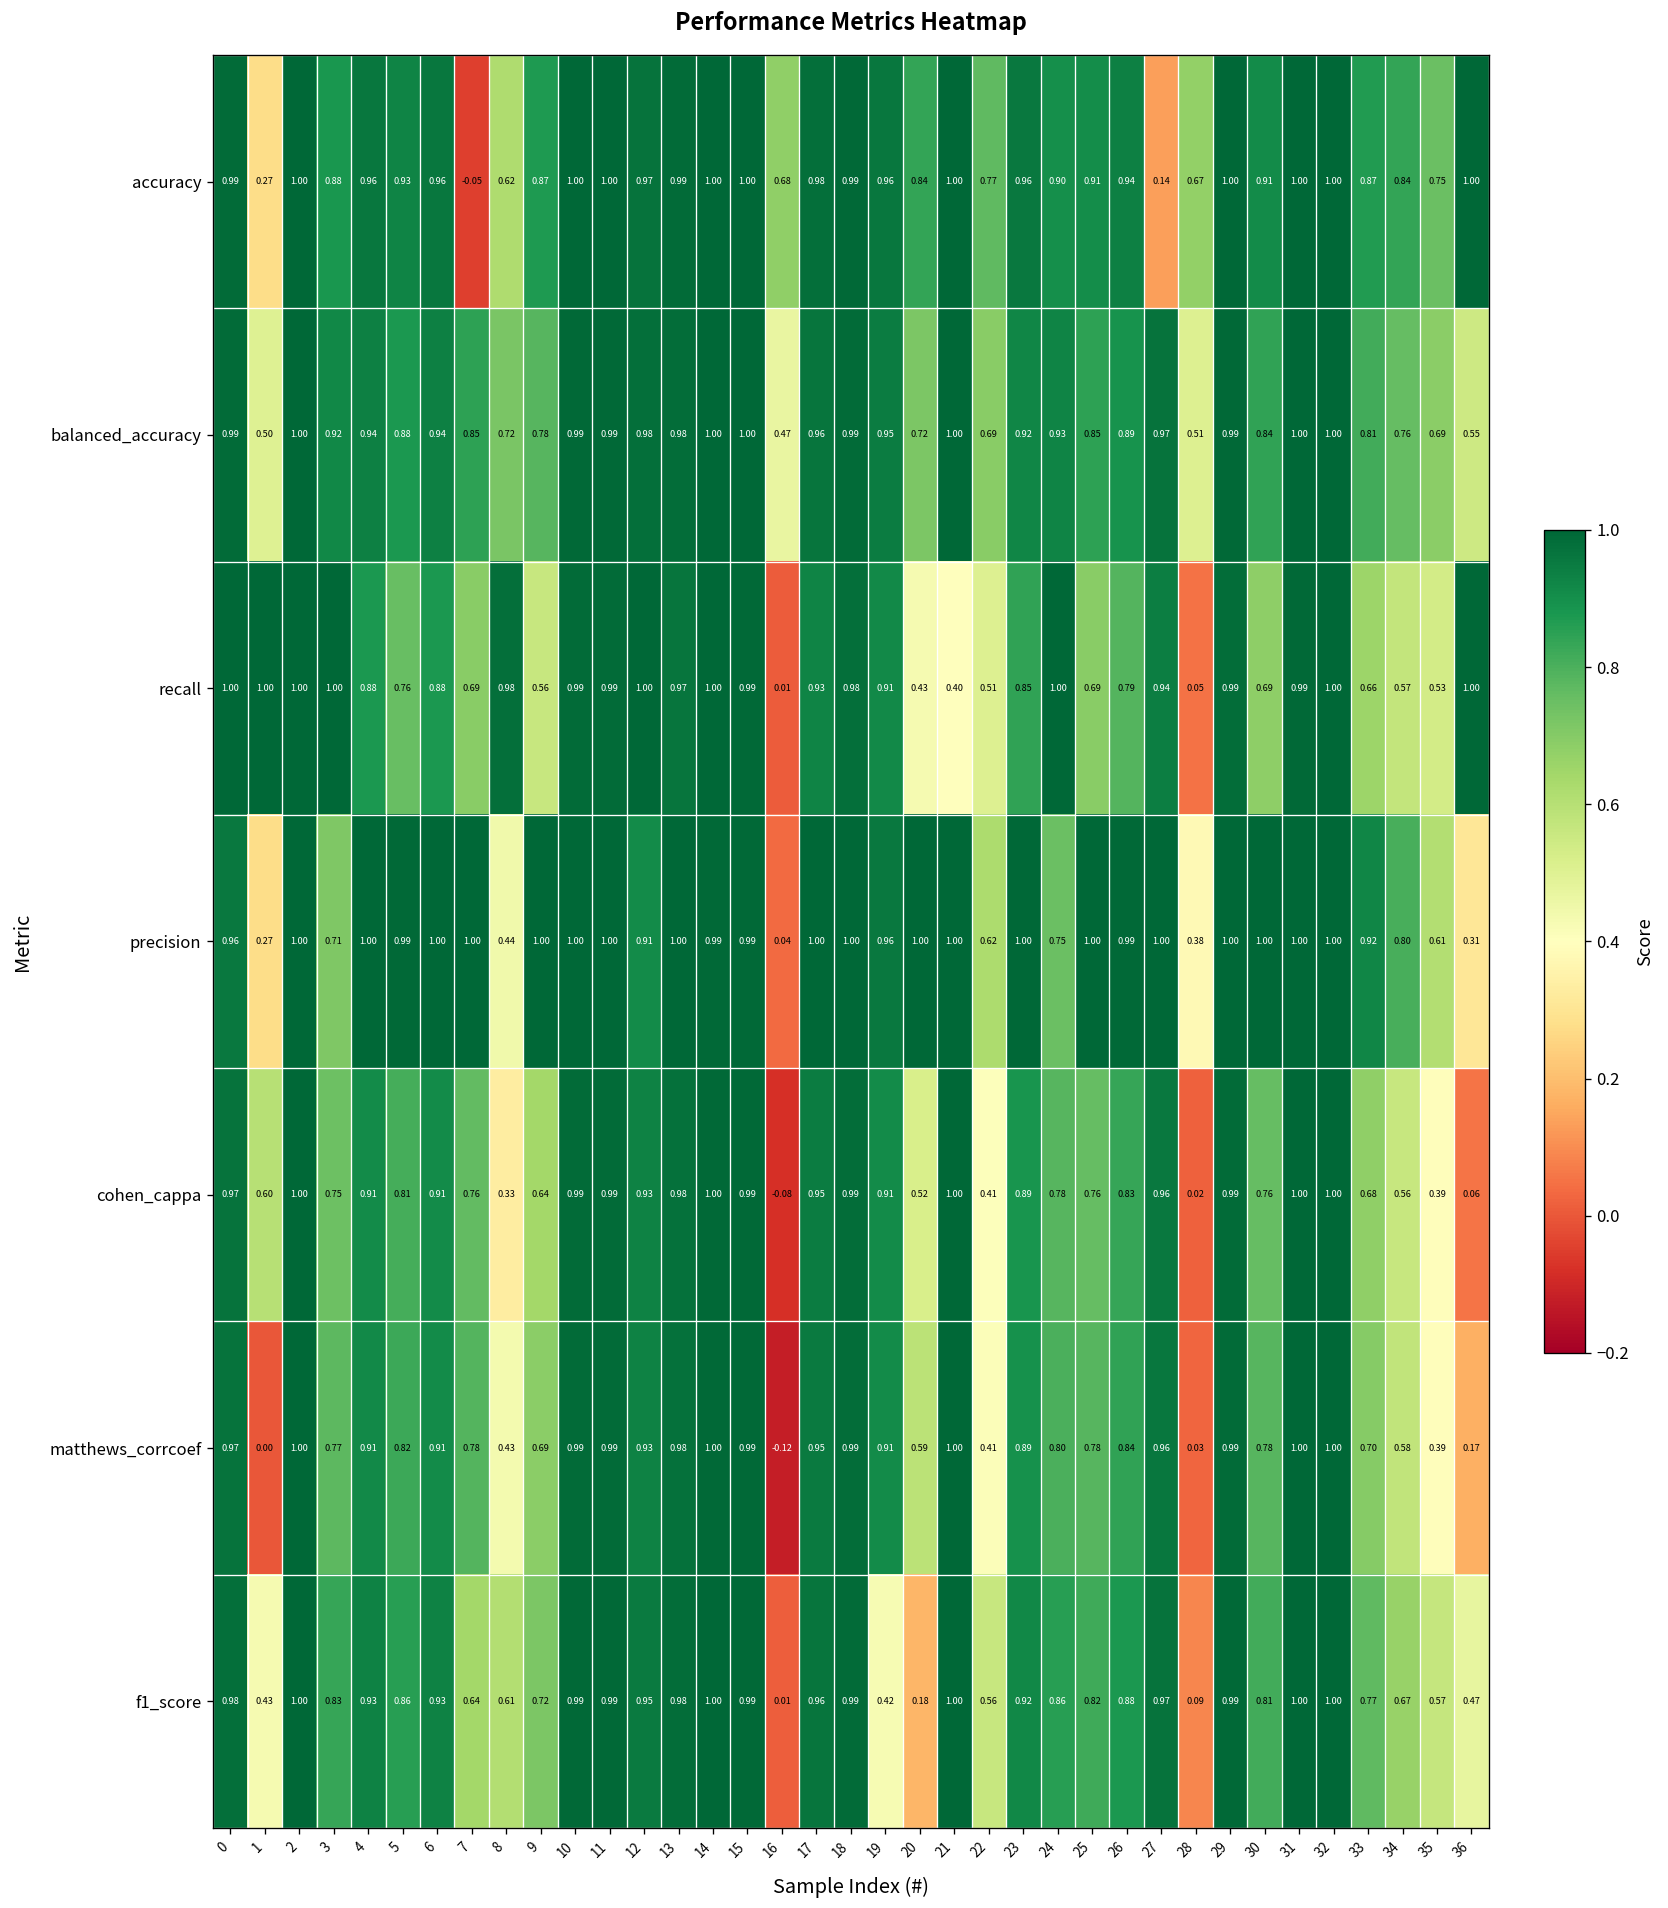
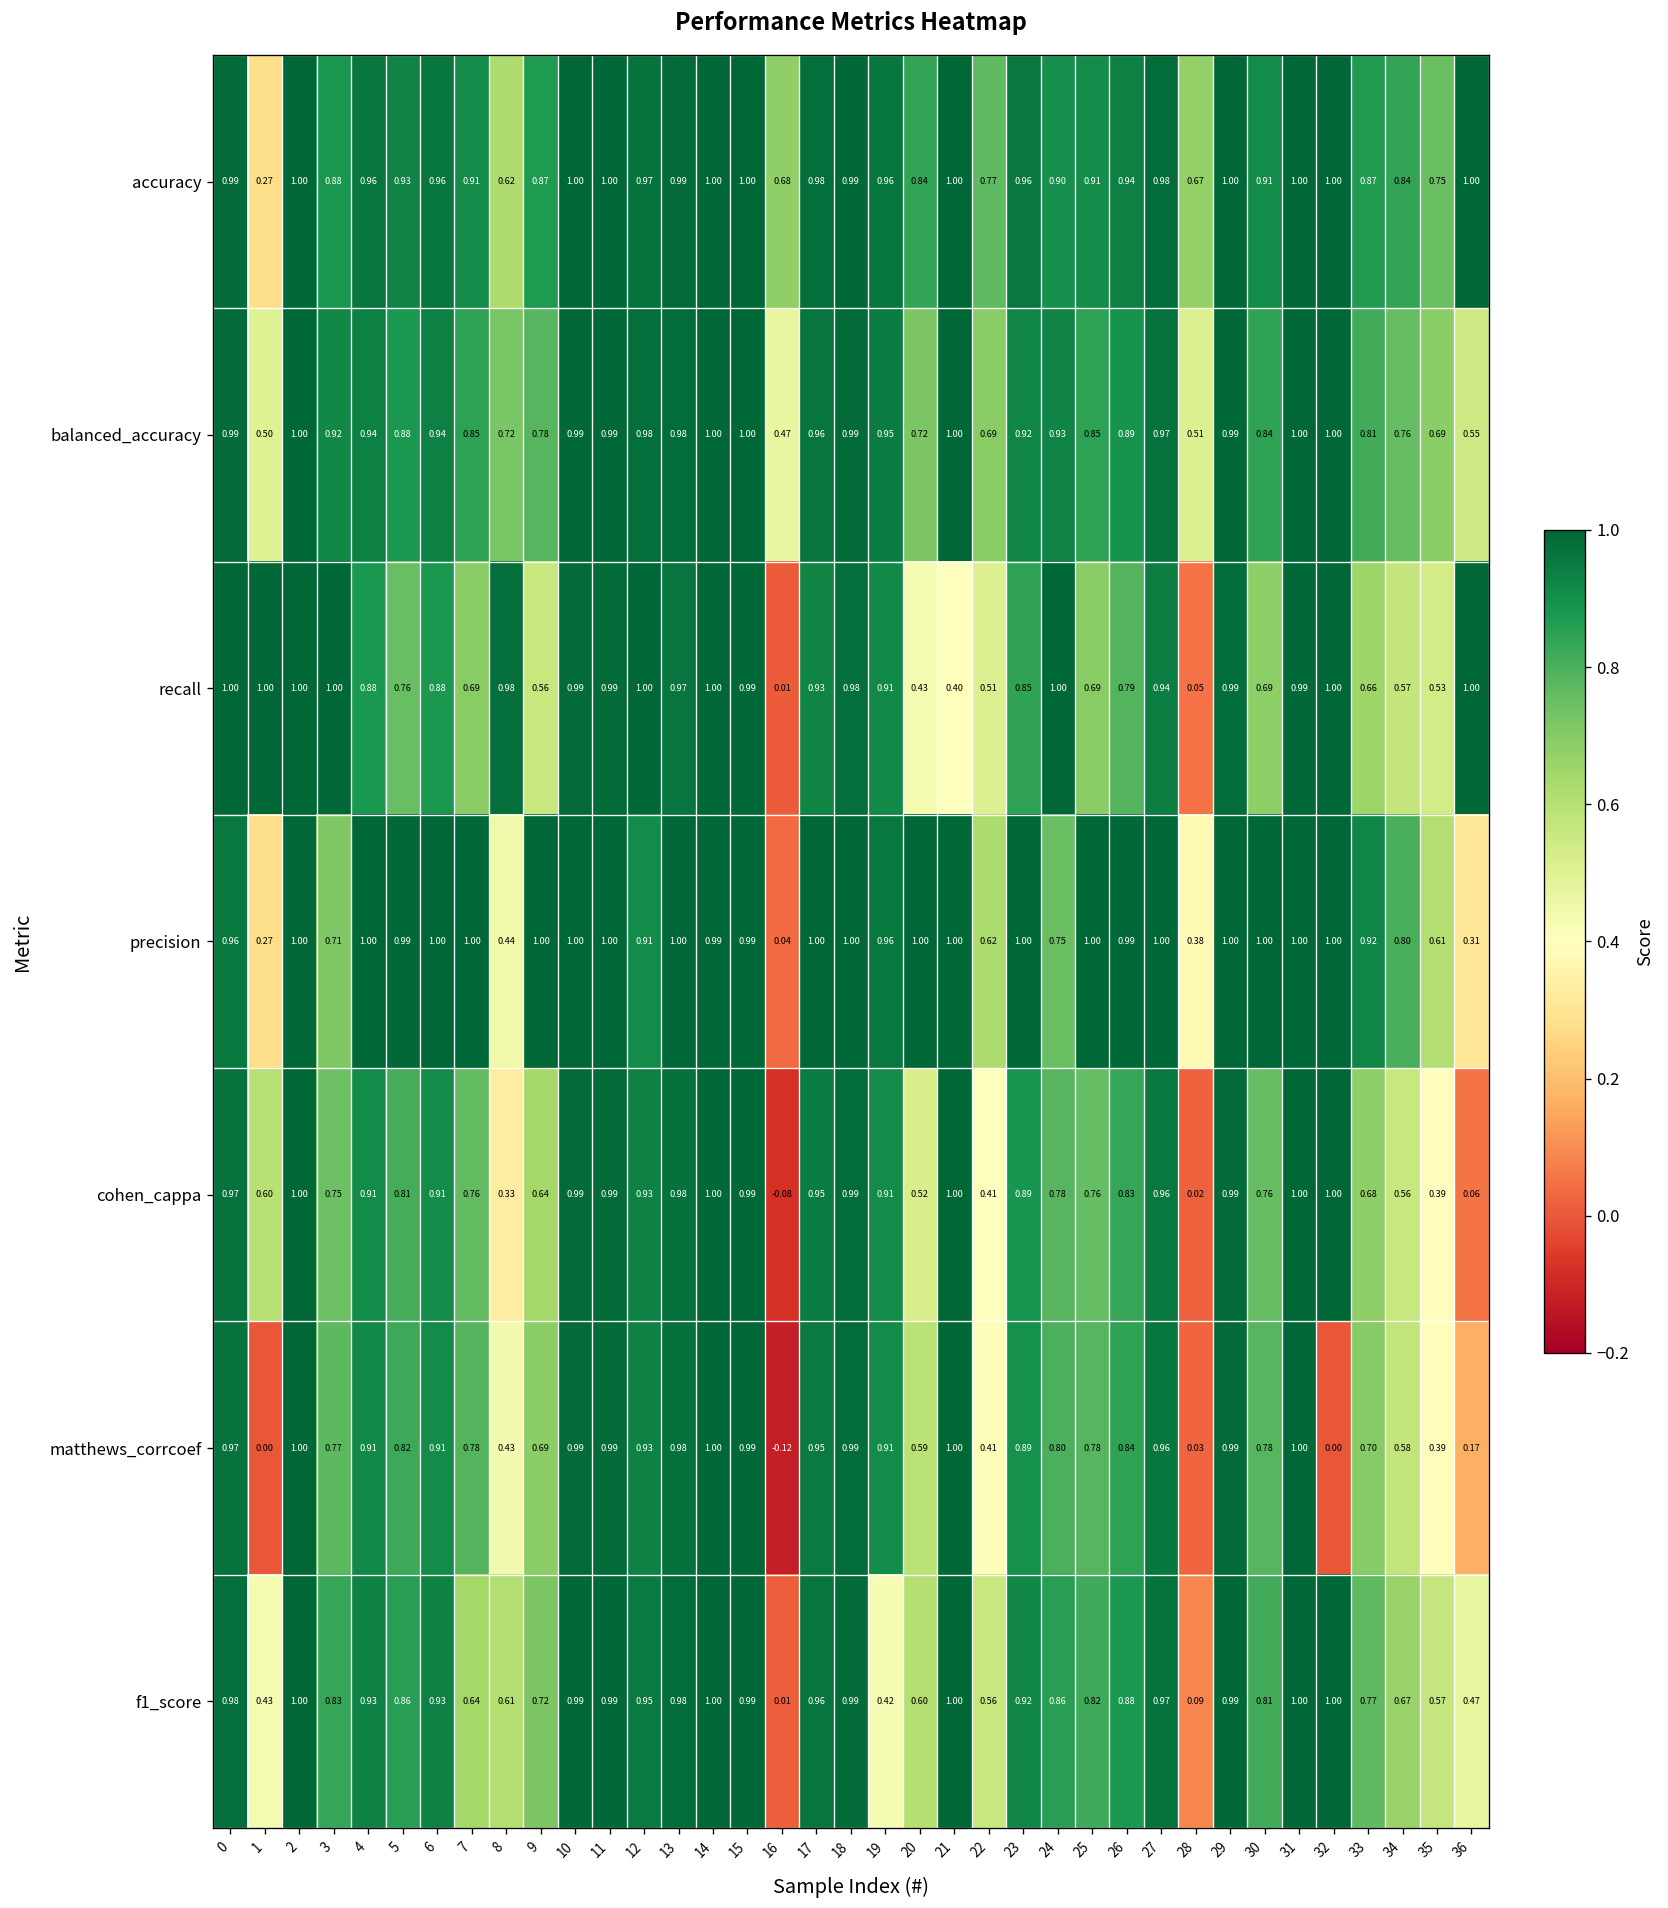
accuracy, 7: -0.05 -> 0.91
accuracy, 27: 0.14 -> 0.98
matthews_corrcoef, 32: 1.00 -> 0.00
f1_score, 20: 0.18 -> 0.60
